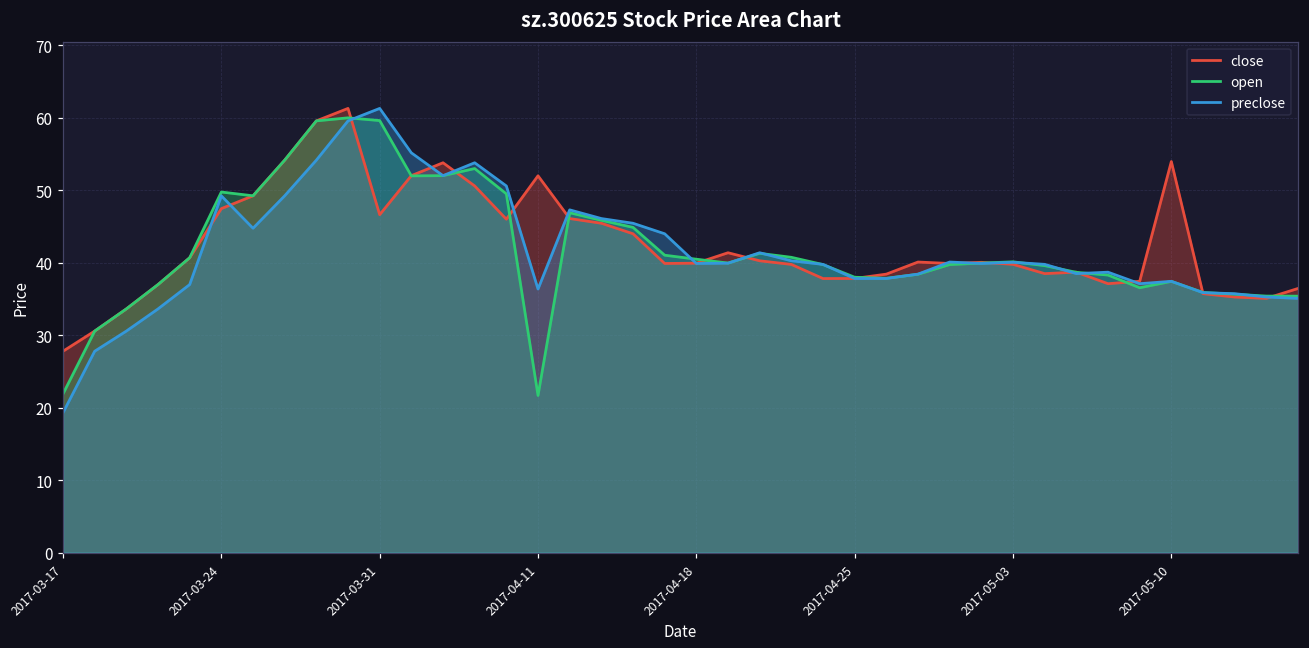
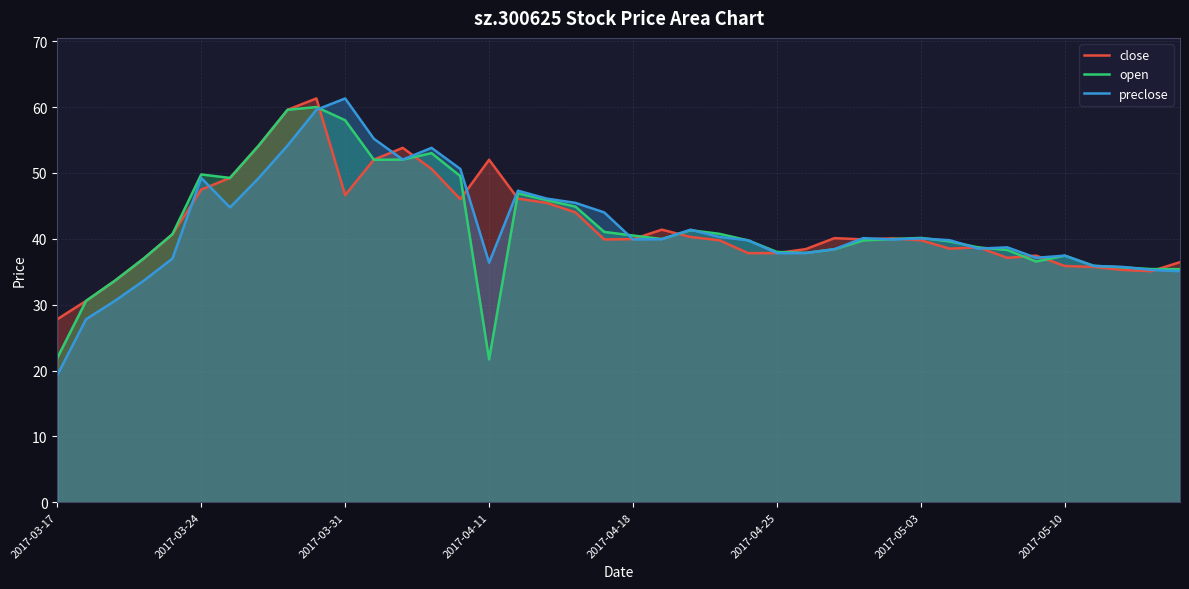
open, 2017-03-31: 60 -> 58
close, 2017-05-10: 54 -> 36
